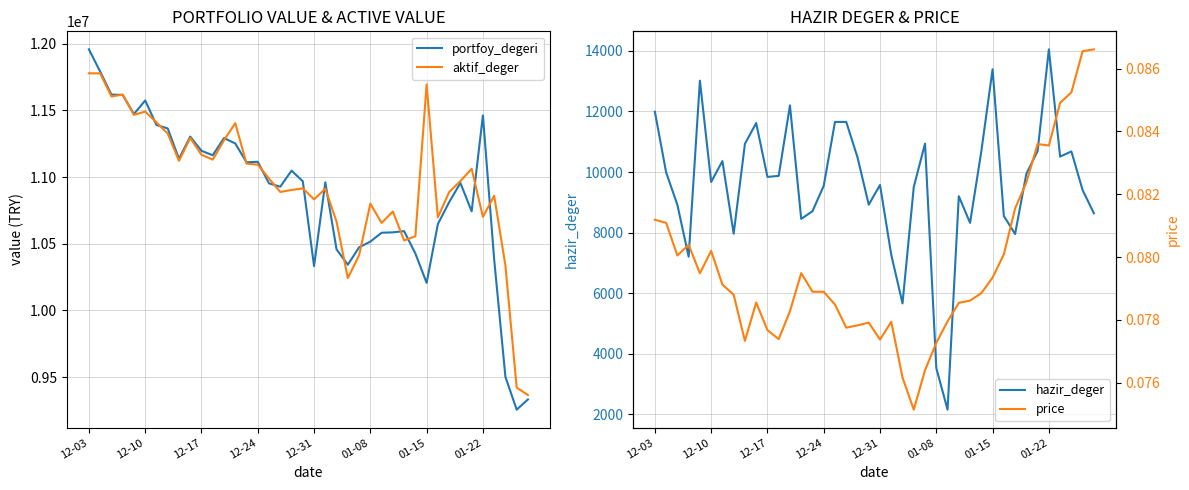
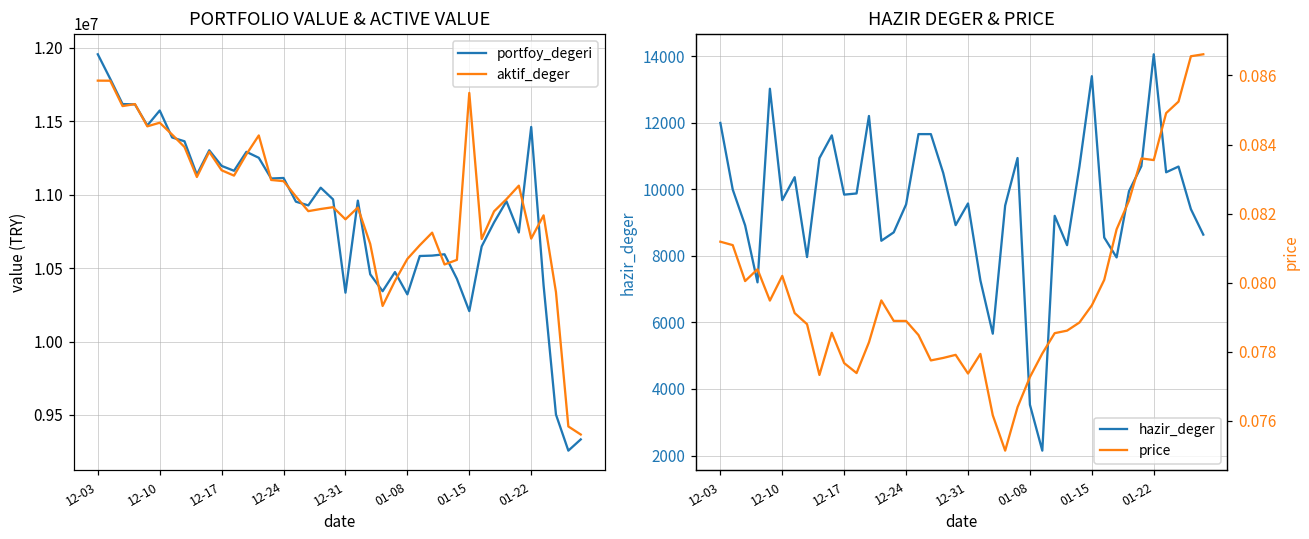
PORTFOLIO VALUE & ACTIVE VALUE, portfoy_degeri, 01-08: 10520000 -> 10320000
PORTFOLIO VALUE & ACTIVE VALUE, aktif_deger, 01-08: 10800000 -> 10560000
